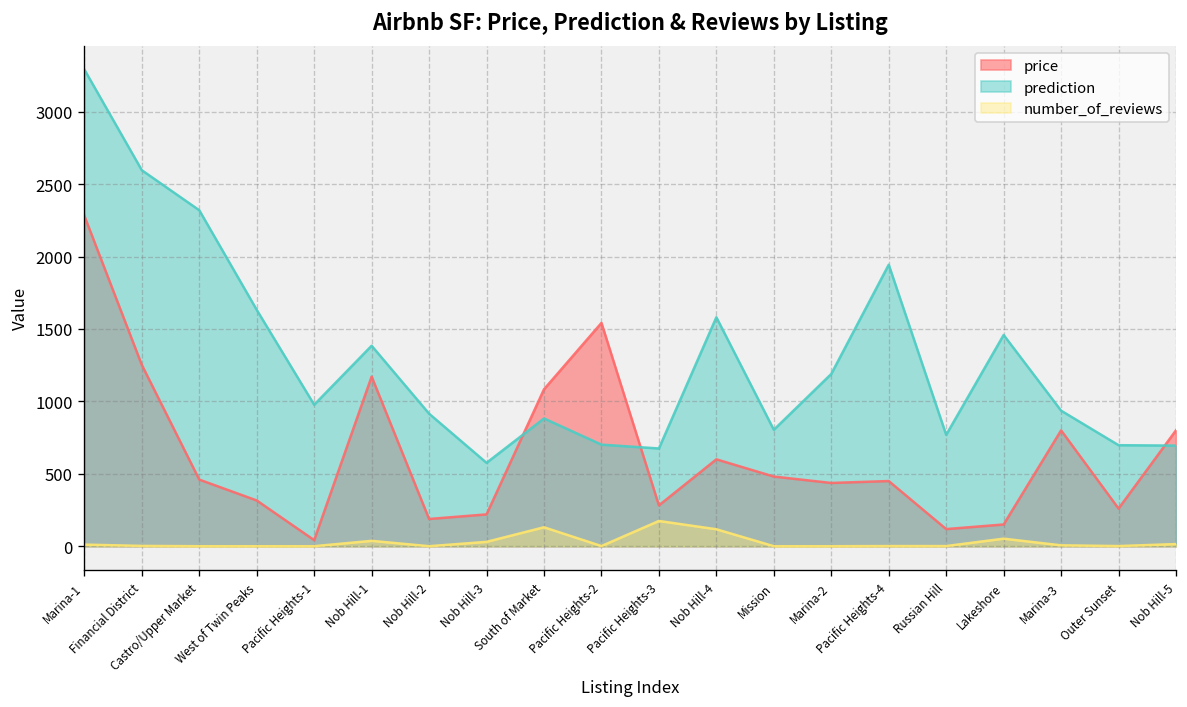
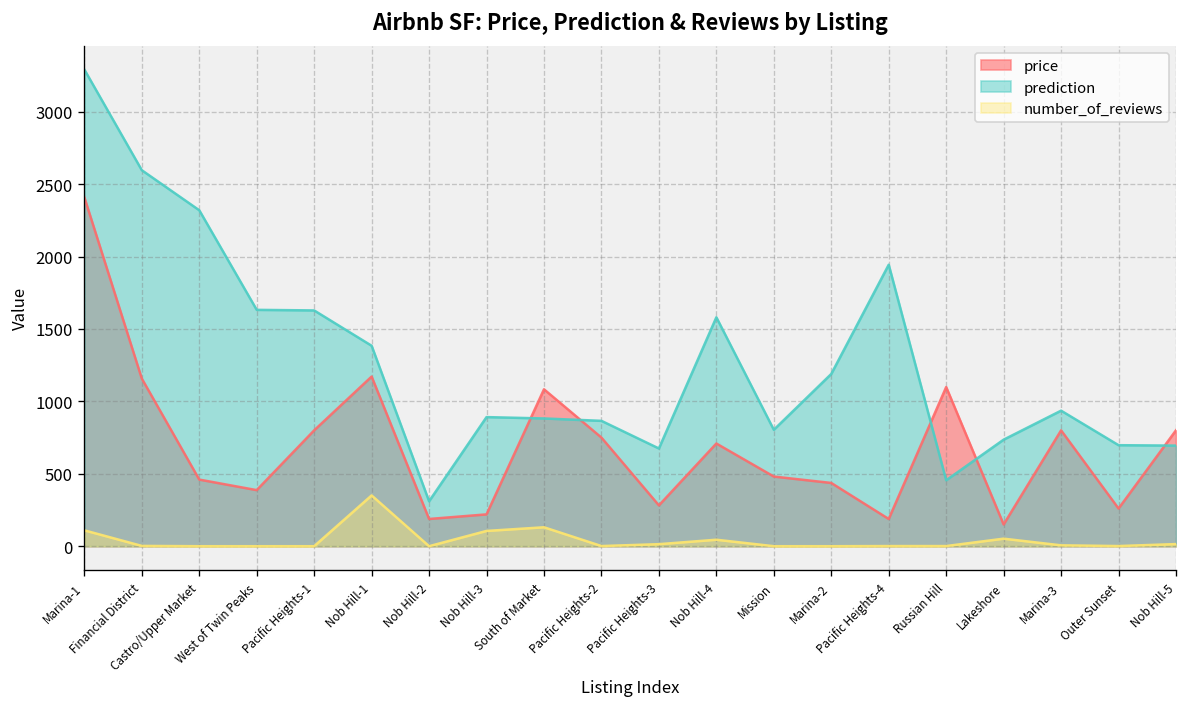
price, Marina-1: 2280 -> 2410
number_of_reviews, Marina-1: 10 -> 110
price, Financial District: 1250 -> 1160
price, West of Twin Peaks: 320 -> 390
price, Pacific Heights-1: 40 -> 800
prediction, Pacific Heights-1: 980 -> 1630
number_of_reviews, Nob Hill-1: 40 -> 350
prediction, Nob Hill-2: 920 -> 310
prediction, Nob Hill-3: 580 -> 890
number_of_reviews, Nob Hill-3: 30 -> 110
price, Pacific Heights-2: 1540 -> 750
prediction, Pacific Heights-2: 700 -> 870
number_of_reviews, Pacific Heights-3: 170 -> 10
price, Nob Hill-4: 600 -> 710
number_of_reviews, Nob Hill-4: 120 -> 40
price, Pacific Heights-4: 450 -> 190
price, Russian Hill: 120 -> 1100
prediction, Russian Hill: 770 -> 460
prediction, Lakeshore: 1460 -> 740
